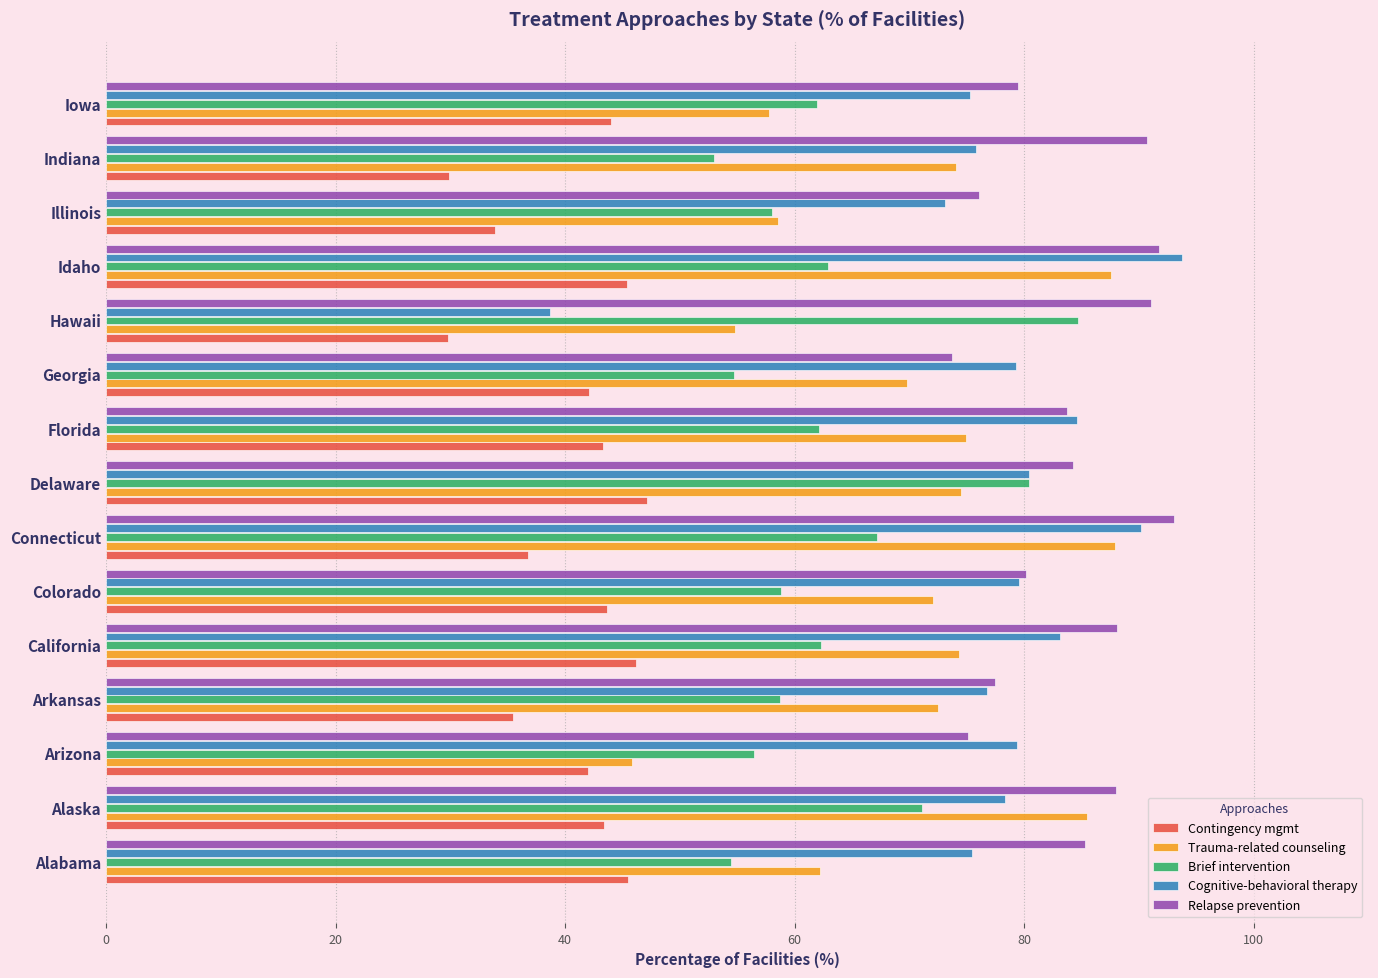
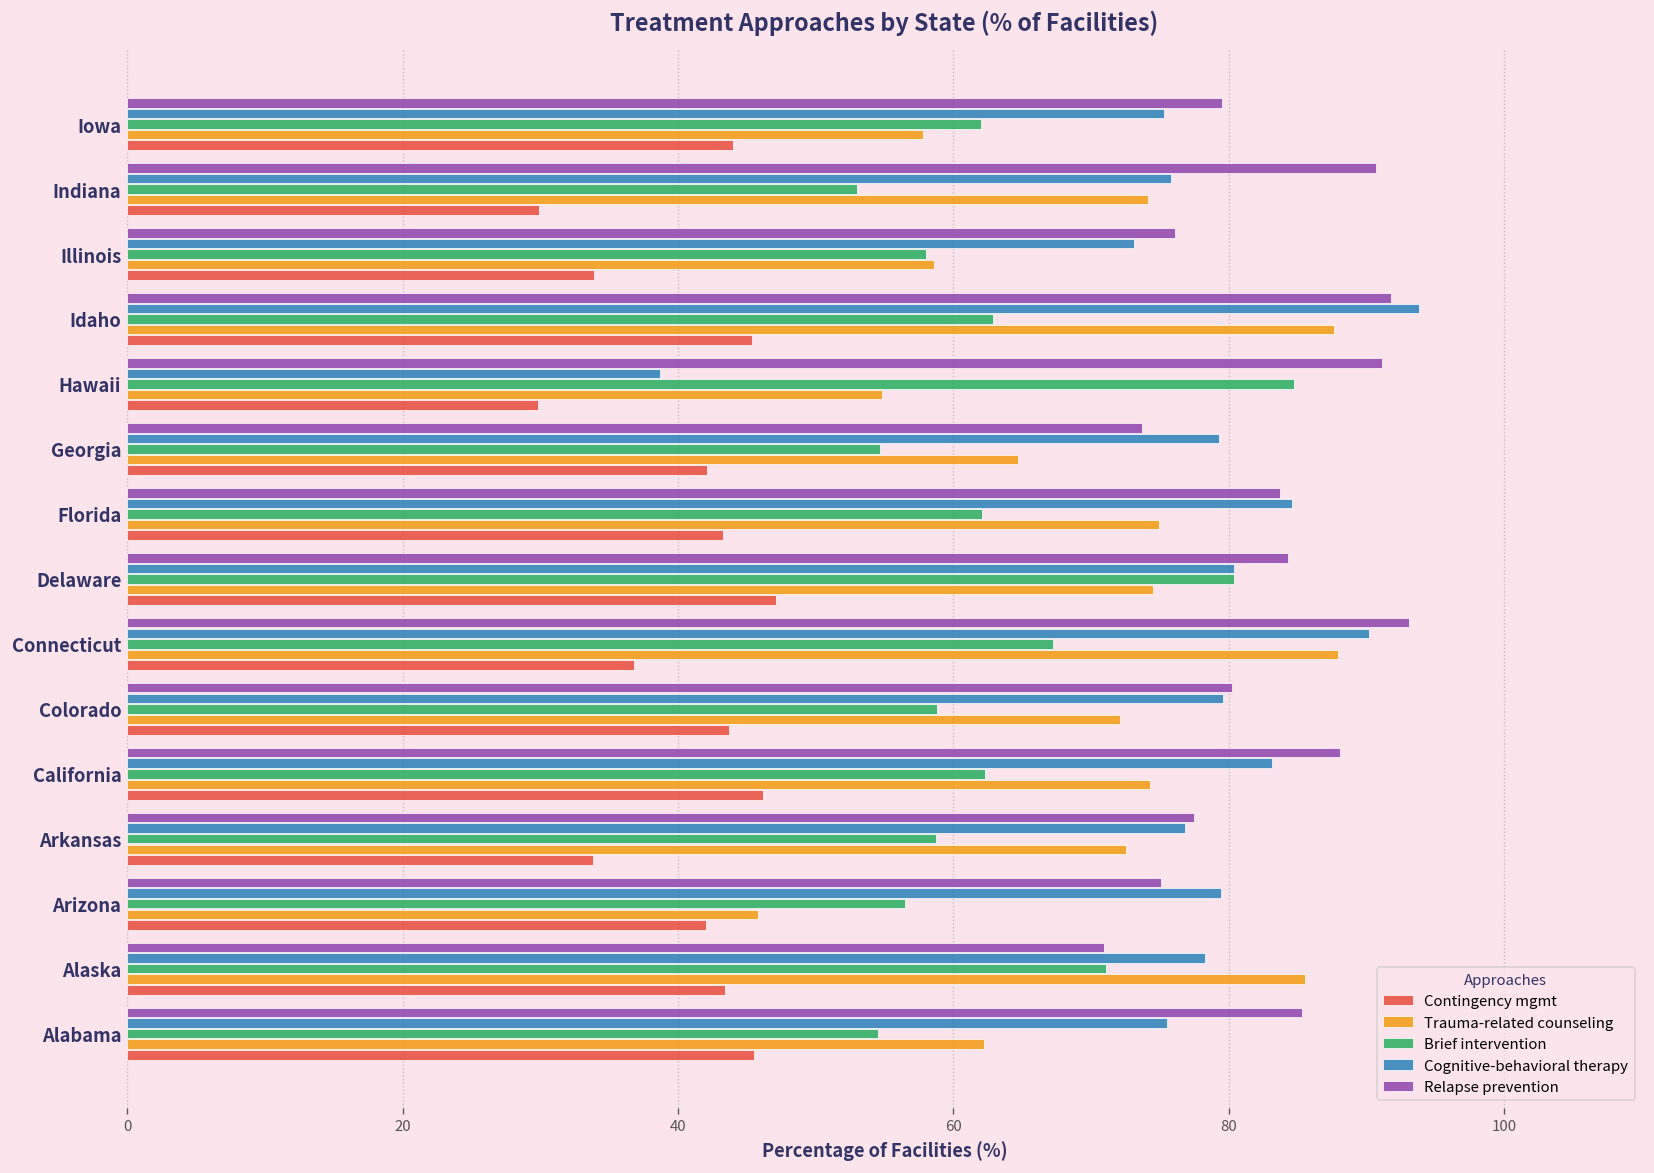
Trauma-related counseling, Georgia: 69.8 -> 64.7
Contingency mgmt, Arkansas: 35.5 -> 33.8
Relapse prevention, Alaska: 88.0 -> 70.9
